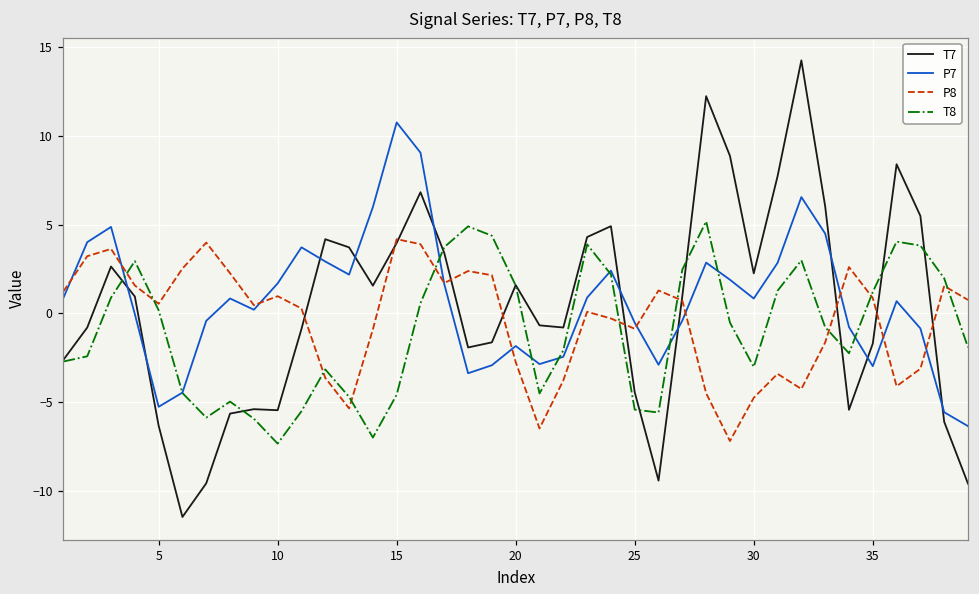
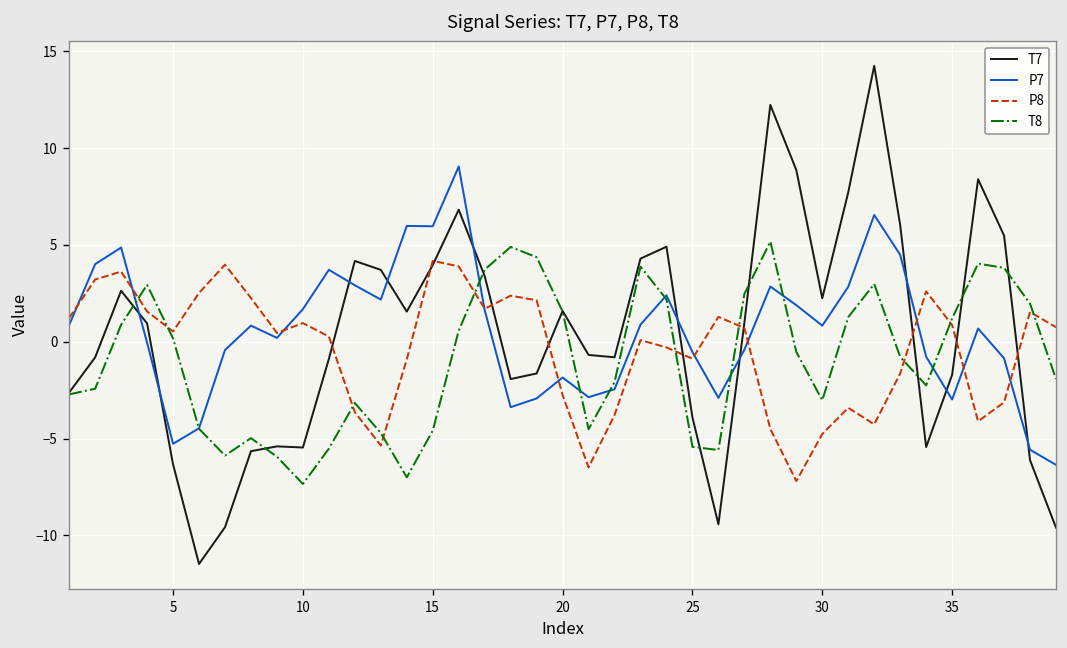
P7, 15: 10.8 -> 6.0
T7, 25: -4.5 -> -3.9
